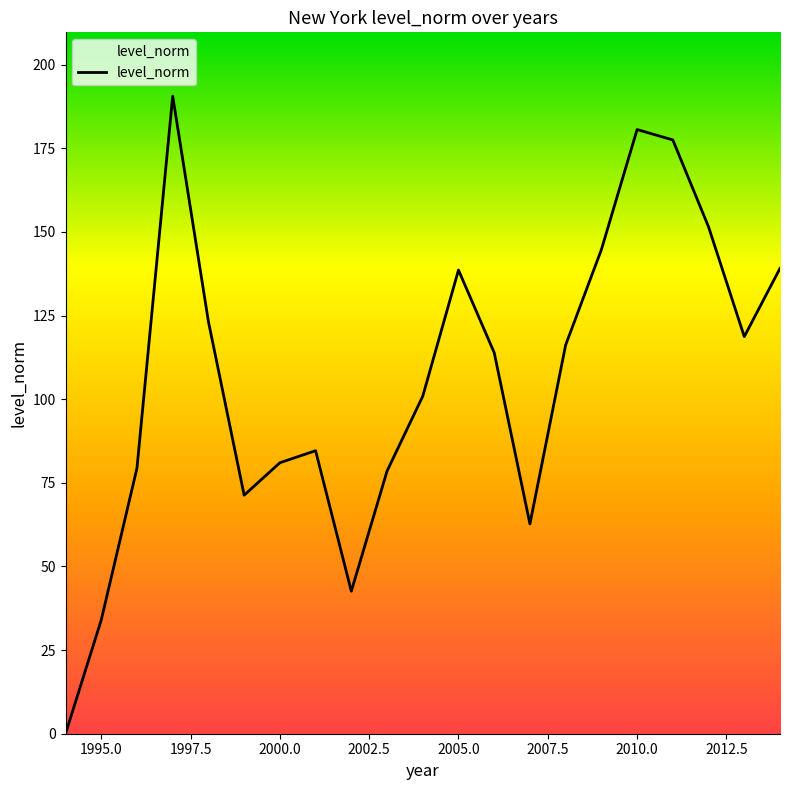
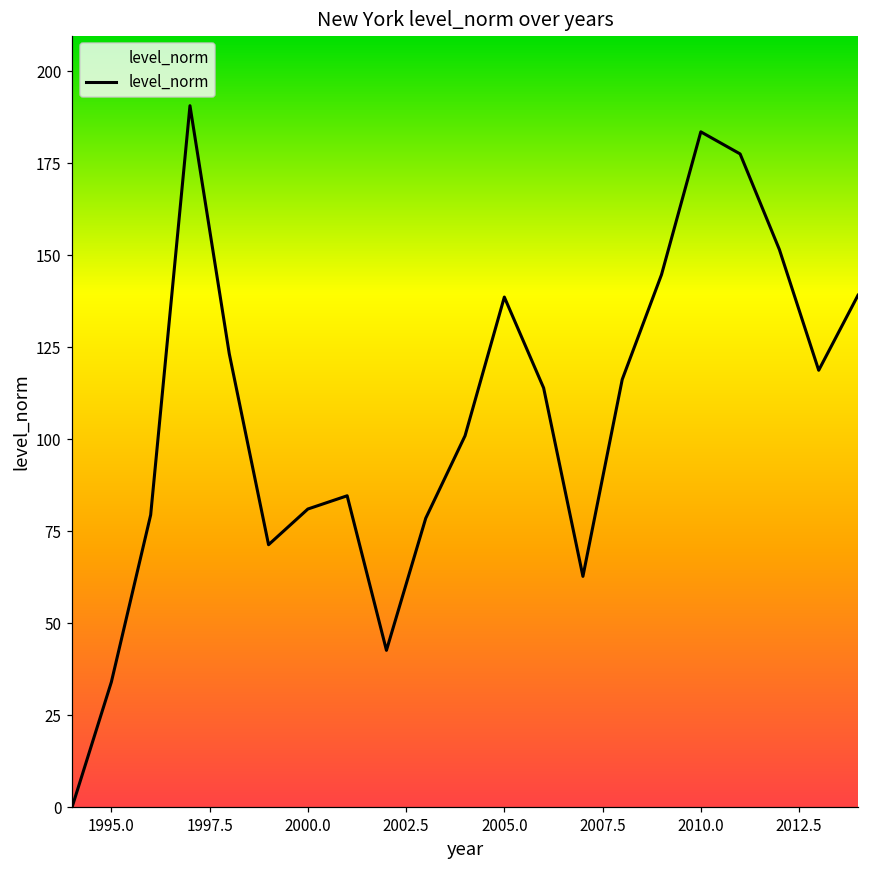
2010.0: 181 -> 184
